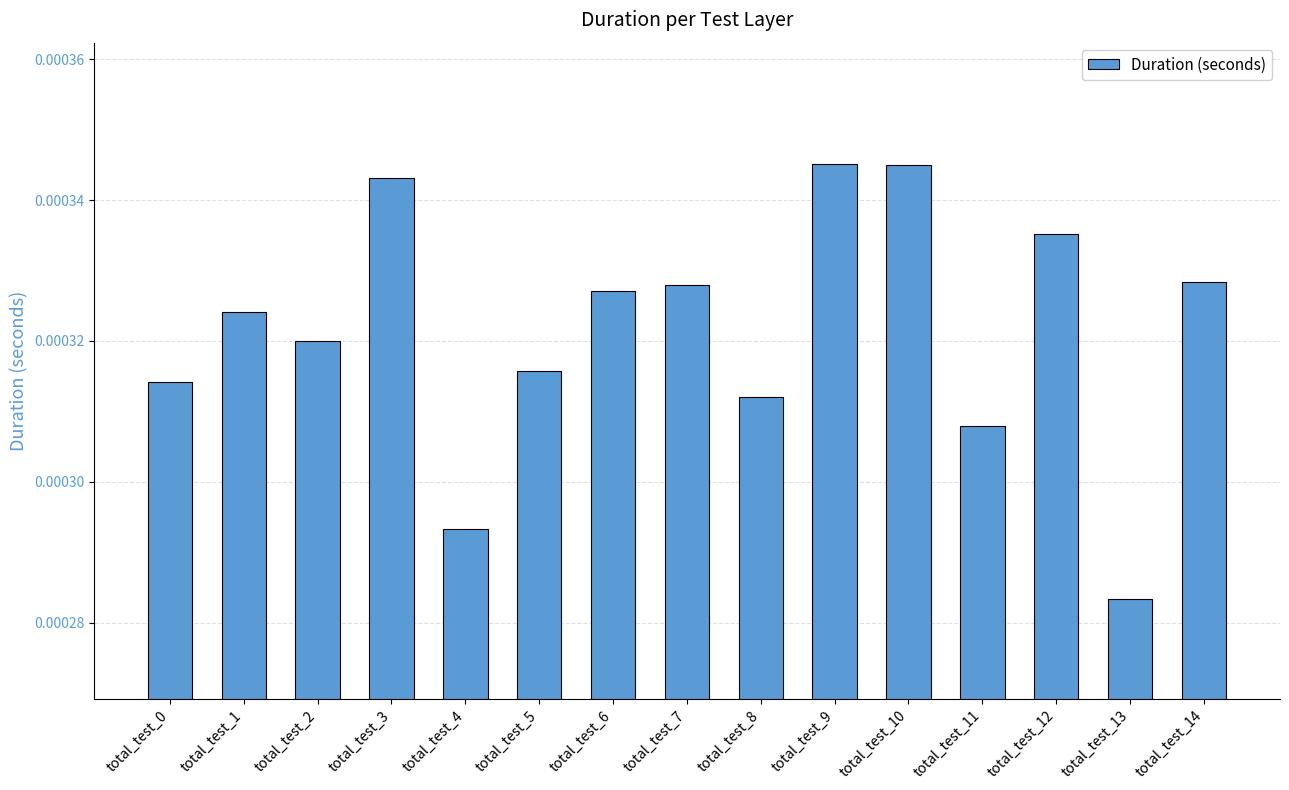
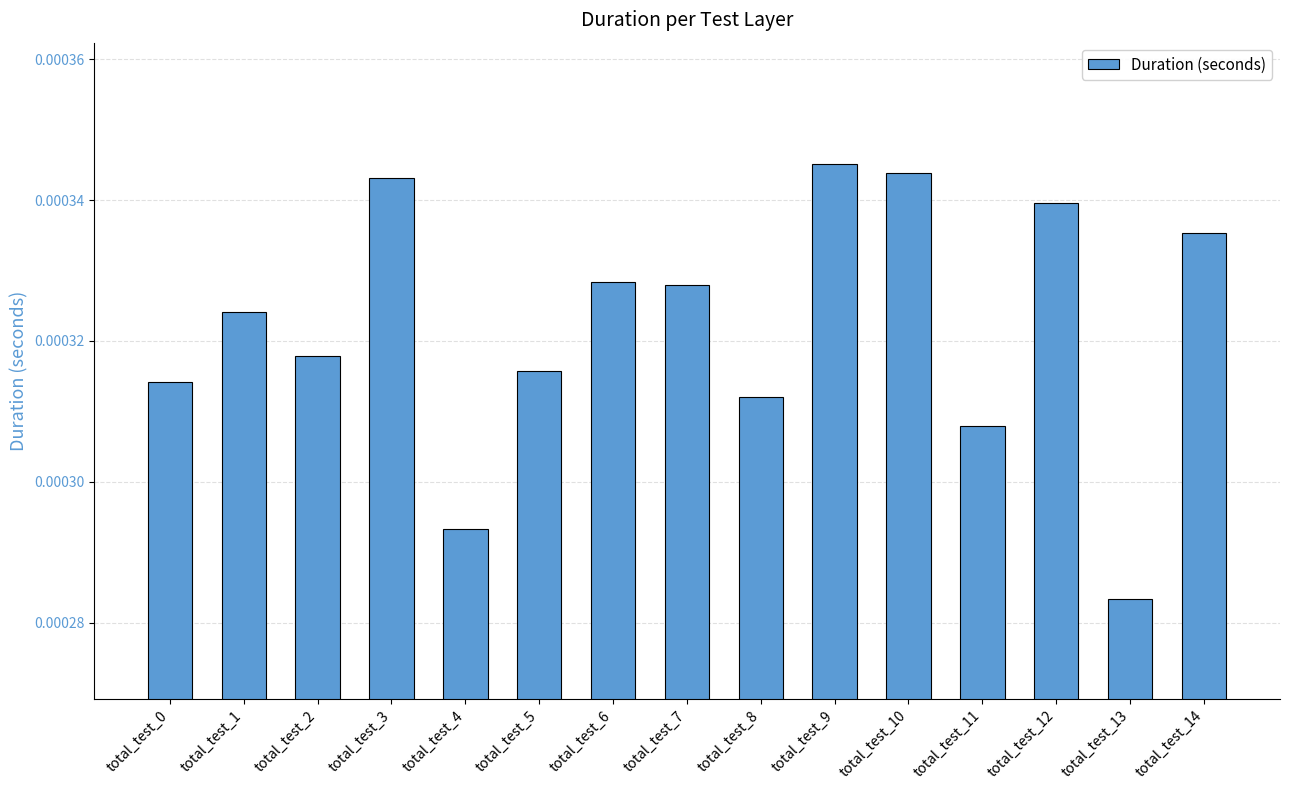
total_test_2: 0.000320 -> 0.000318
total_test_6: 0.000327 -> 0.000328
total_test_10: 0.000345 -> 0.000344
total_test_12: 0.000335 -> 0.000340
total_test_14: 0.000328 -> 0.000335
